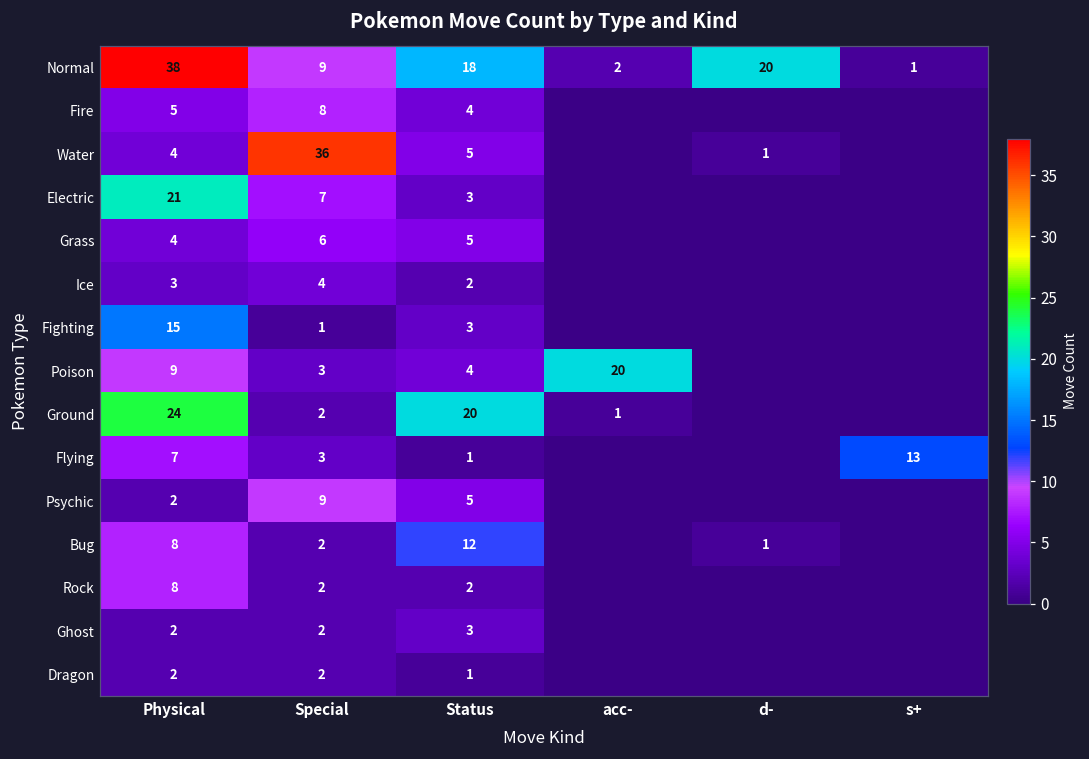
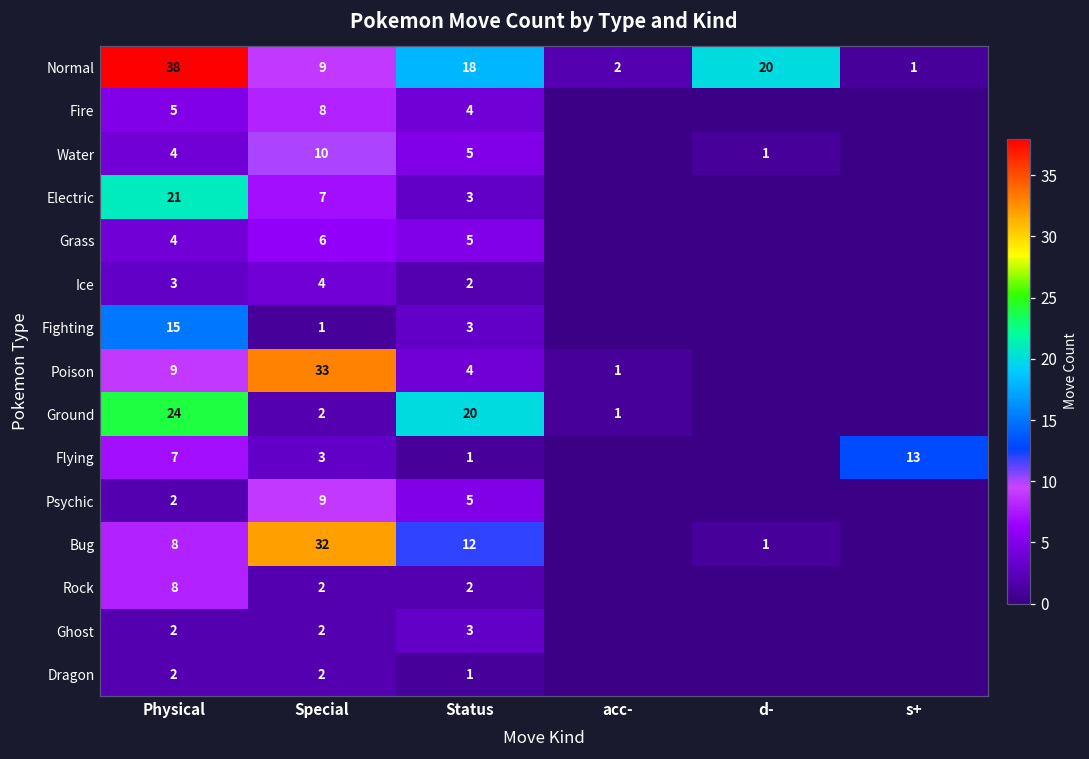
Water, Special: 36 -> 10
Poison, Special: 3 -> 33
Poison, acc-: 20 -> 1
Bug, Special: 2 -> 32
